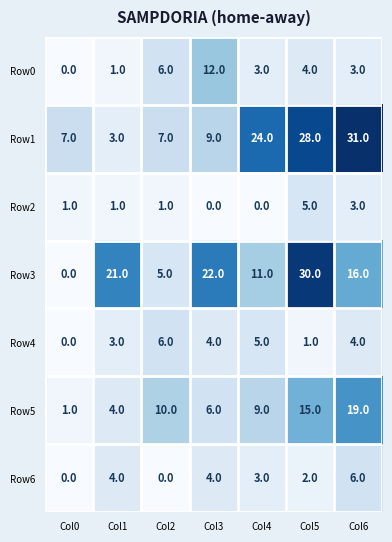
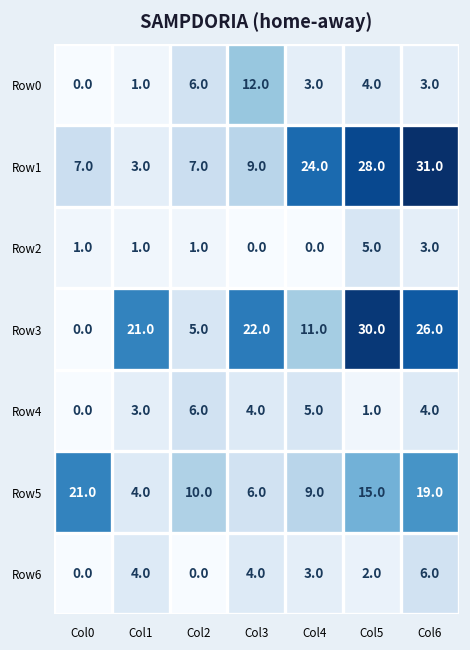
Row3, Col6: 16.0 -> 26.0
Row5, Col0: 1.0 -> 21.0
